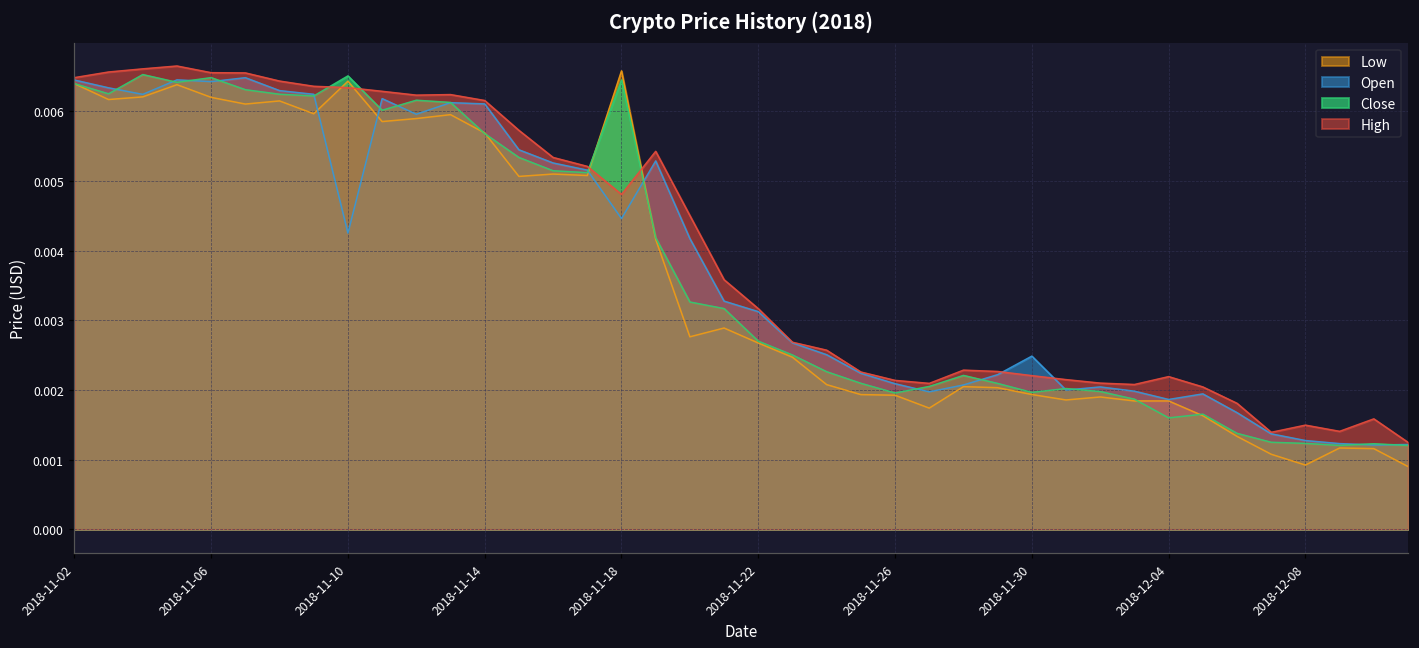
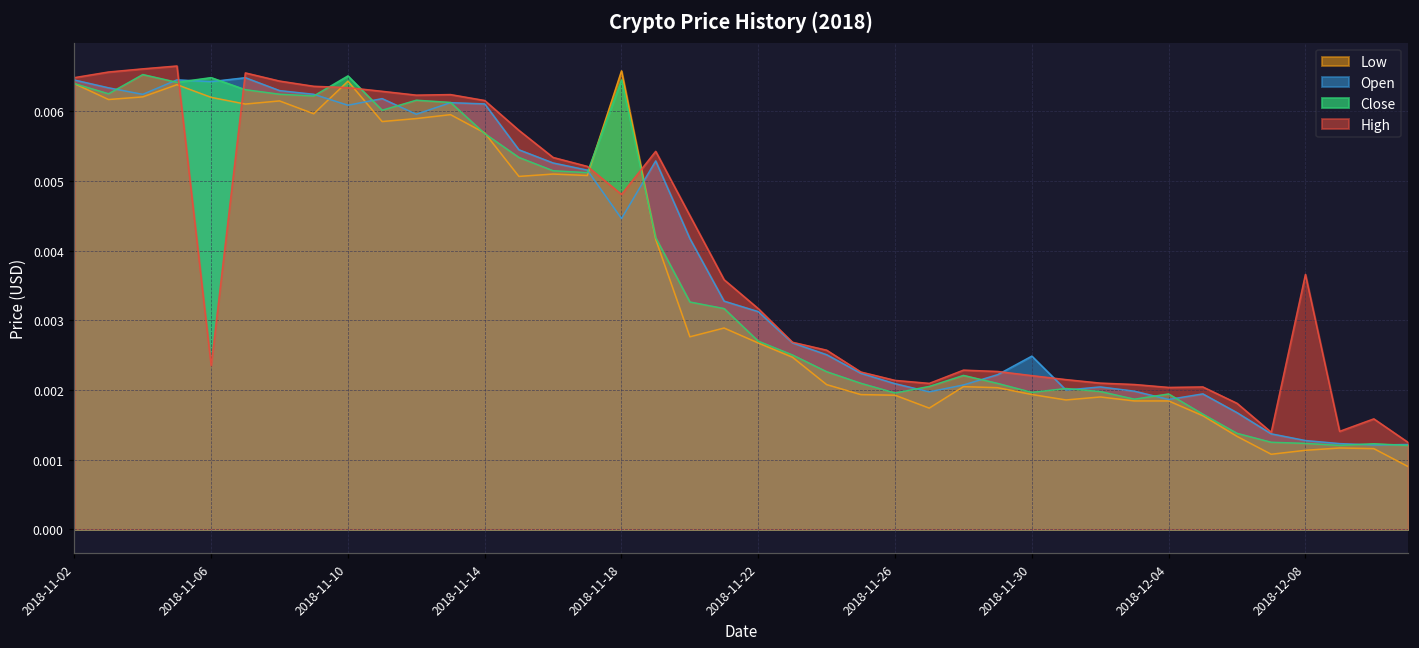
High, 2018-11-06: 0.0066 -> 0.0024
Open, 2018-11-10: 0.0043 -> 0.0061
Close, 2018-12-04: 0.0016 -> 0.0019
High, 2018-12-04: 0.0022 -> 0.0020
Low, 2018-12-08: 0.0009 -> 0.0011
High, 2018-12-08: 0.0015 -> 0.0037
